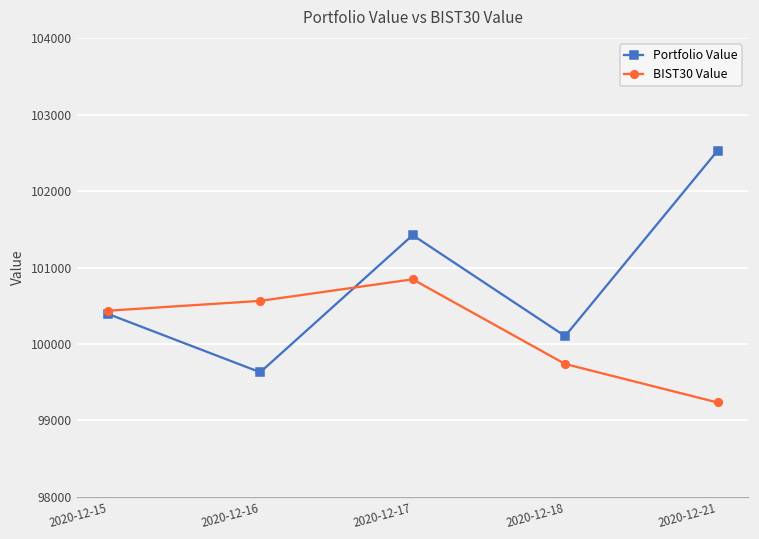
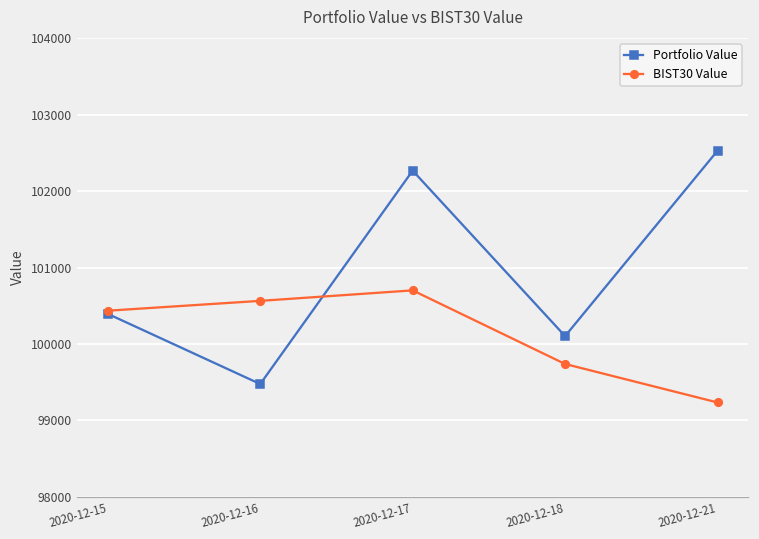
Portfolio Value, 2020-12-16: 99600 -> 99500
Portfolio Value, 2020-12-17: 101400 -> 102300
BIST30 Value, 2020-12-17: 100800 -> 100700
